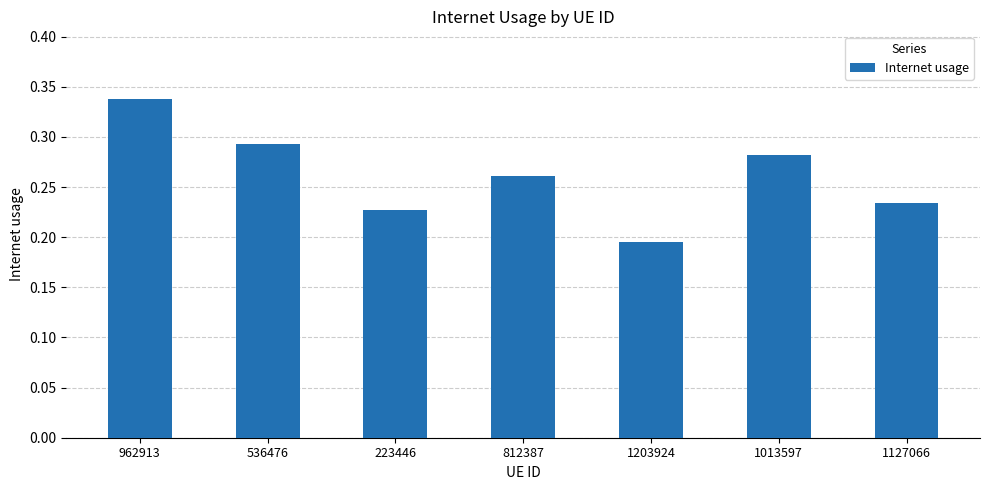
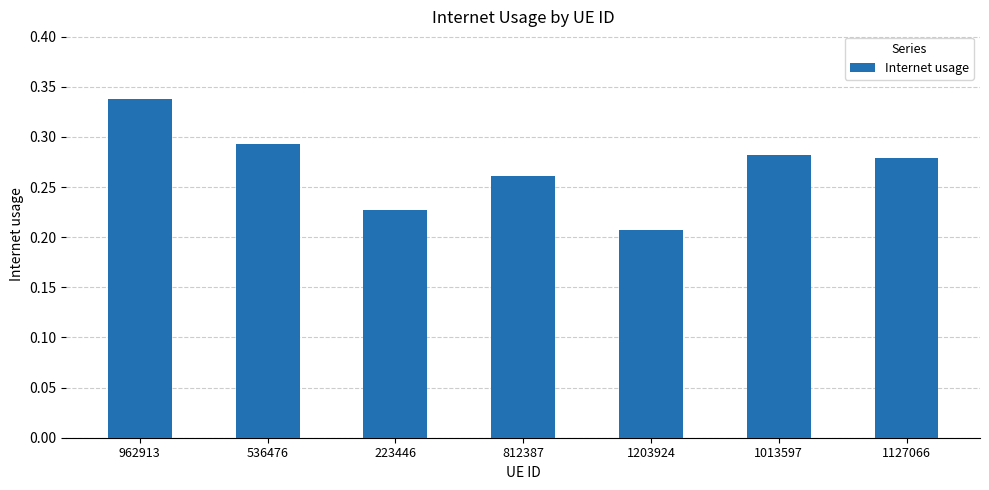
1203924: 0.196 -> 0.207
1127066: 0.234 -> 0.279
